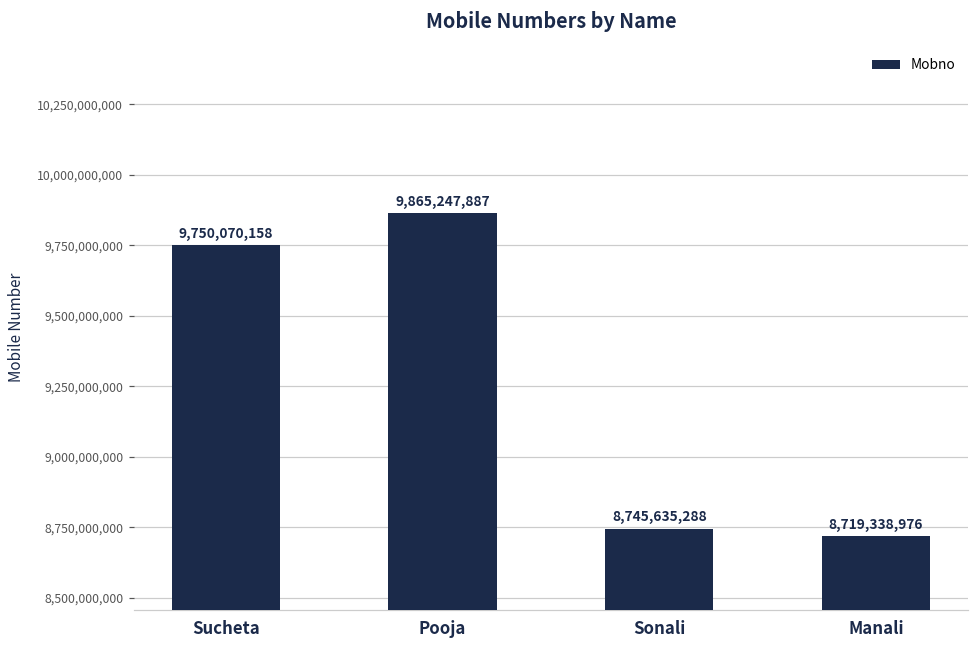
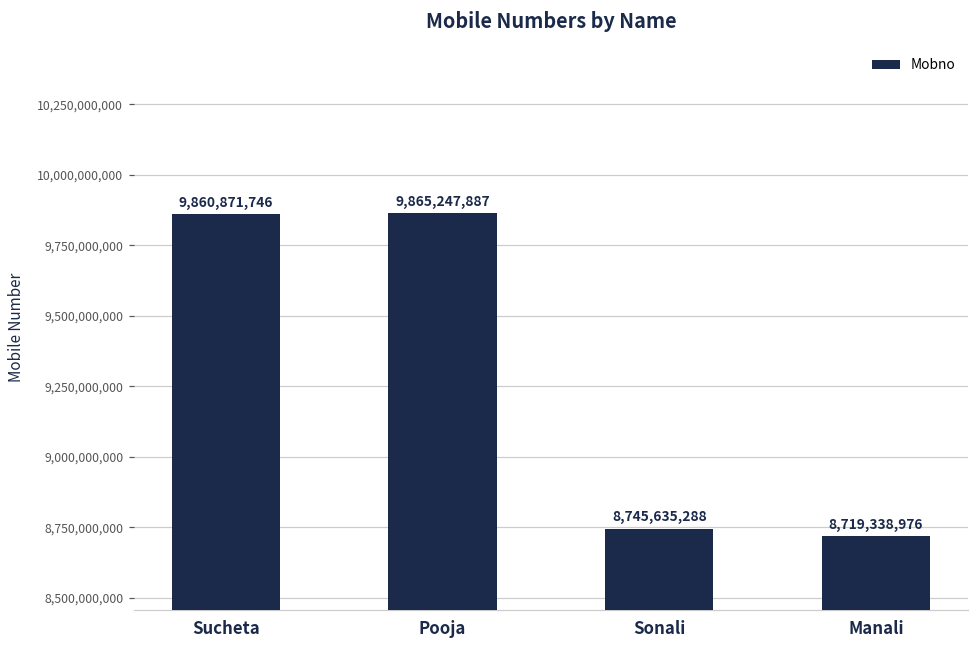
Sucheta: 9,750,070,158 -> 9,860,871,746
